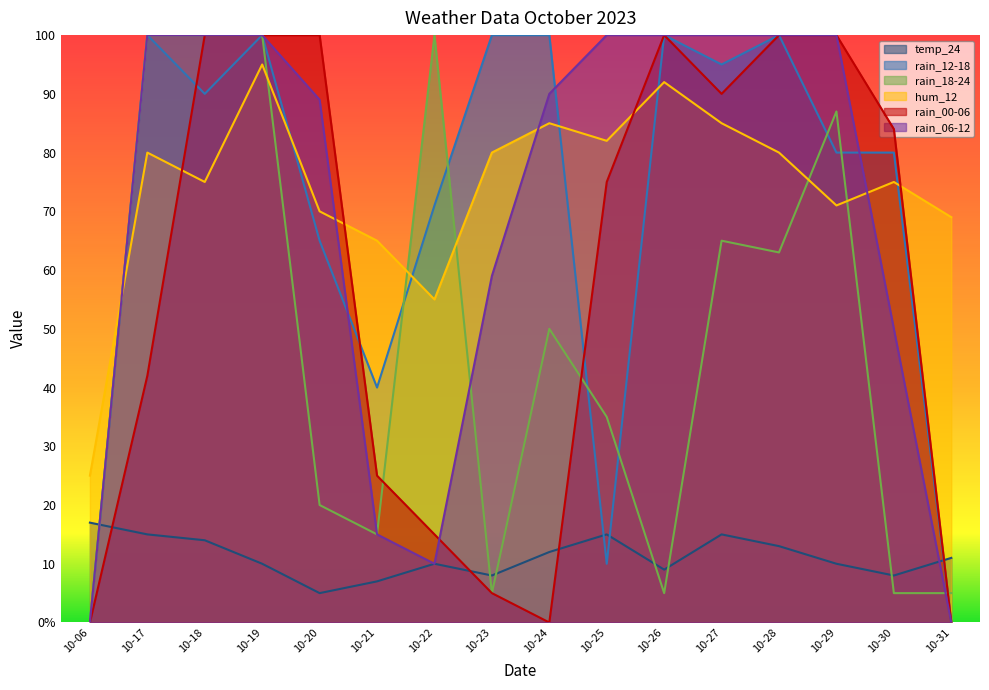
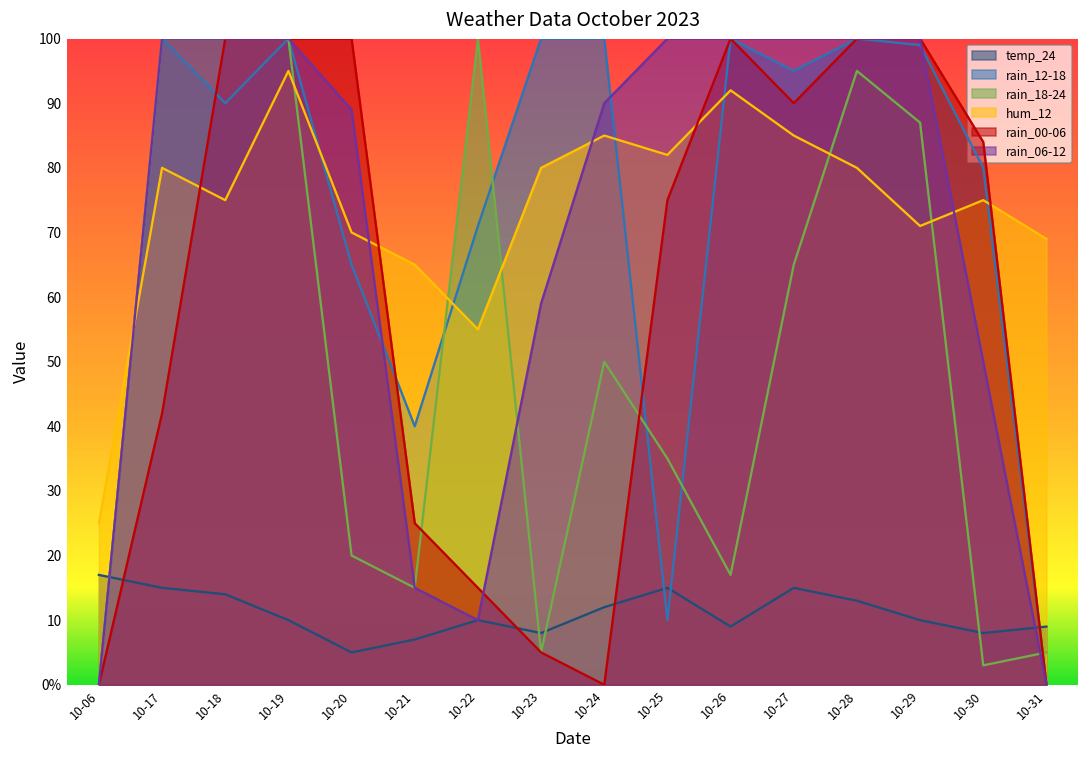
rain_18-24, 10-26: 5 -> 17
rain_18-24, 10-28: 63 -> 95
rain_12-18, 10-29: 80 -> 99
rain_18-24, 10-30: 5 -> 3
temp_24, 10-31: 11 -> 9
